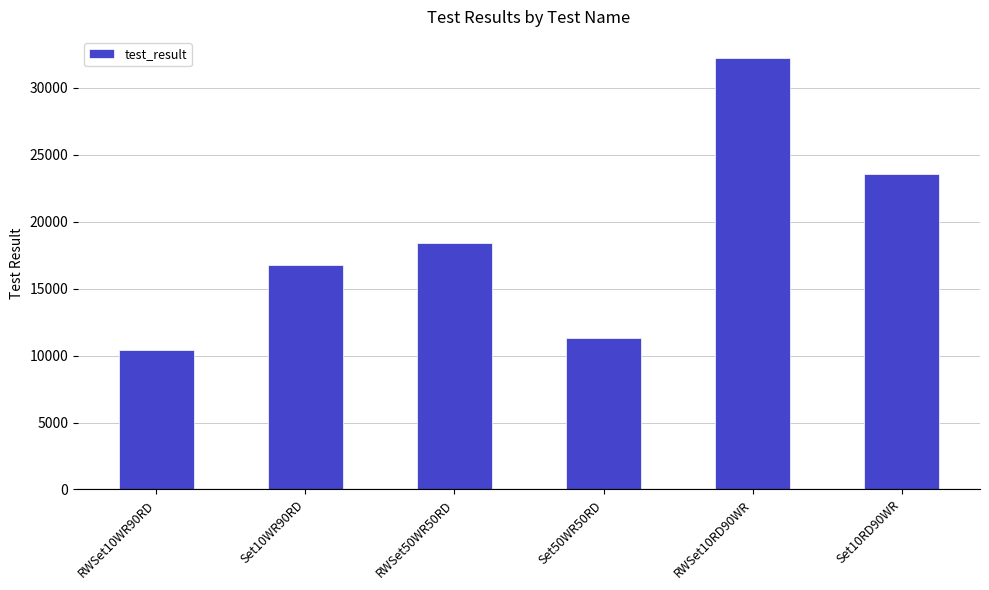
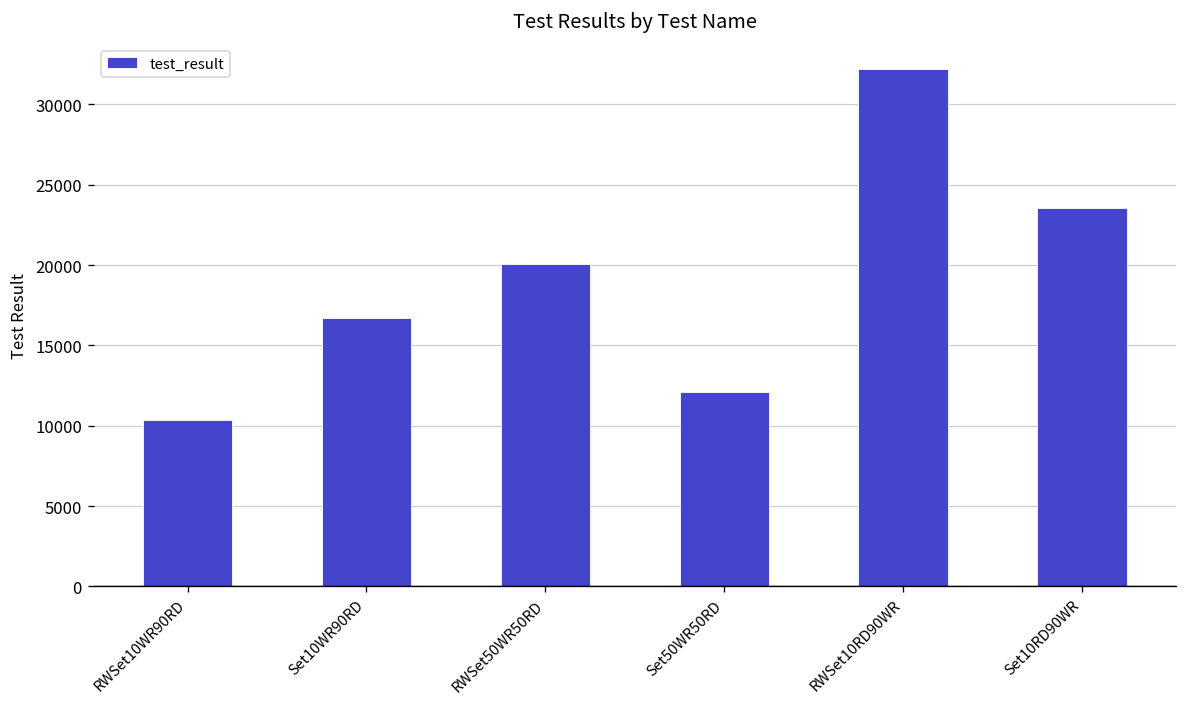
RWSet50WR50RD: 18400 -> 20000
Set50WR50RD: 11300 -> 12100
